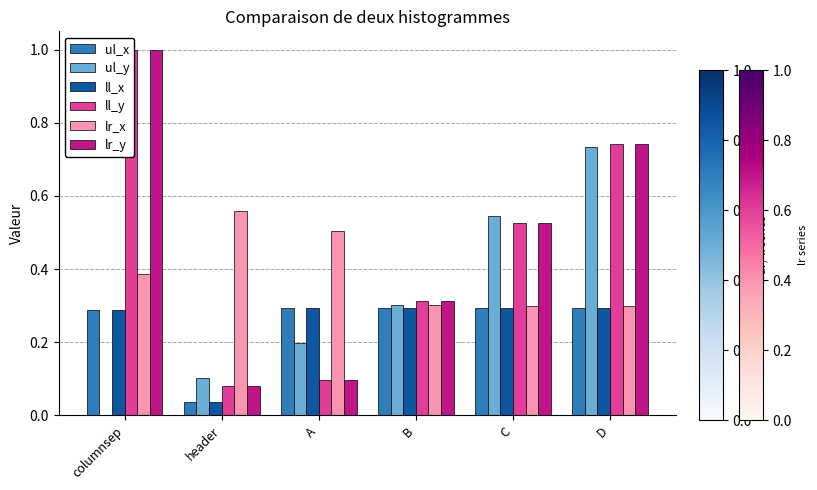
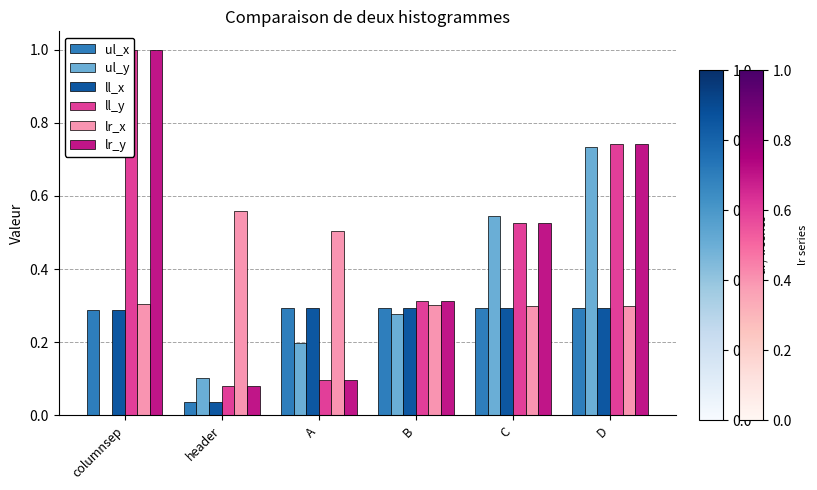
lr_x, columnsep: 0.39 -> 0.31
ul_y, B: 0.30 -> 0.28
